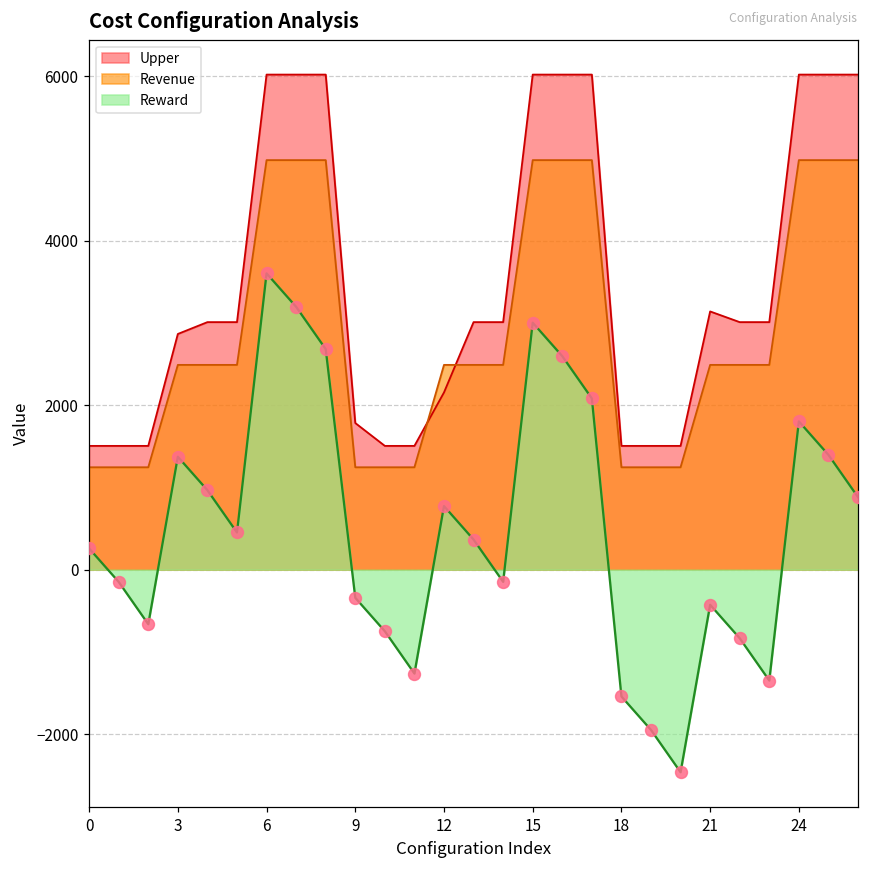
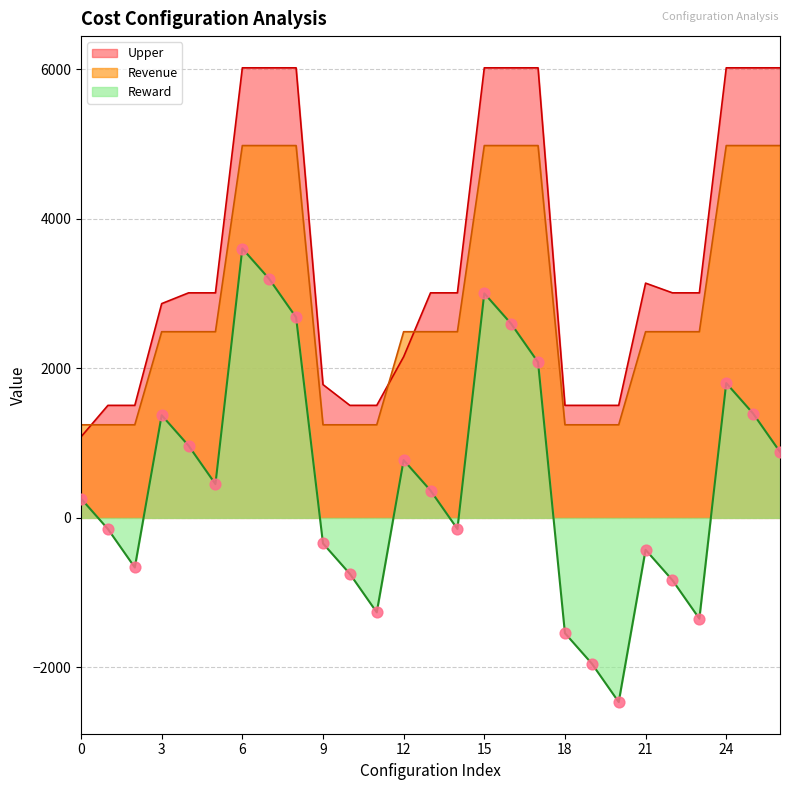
Upper, 0: 1500 -> 1100
